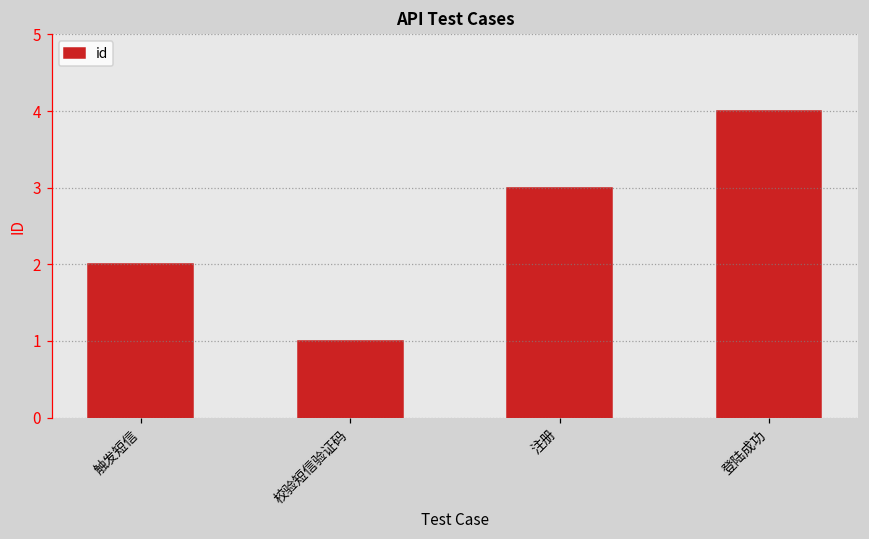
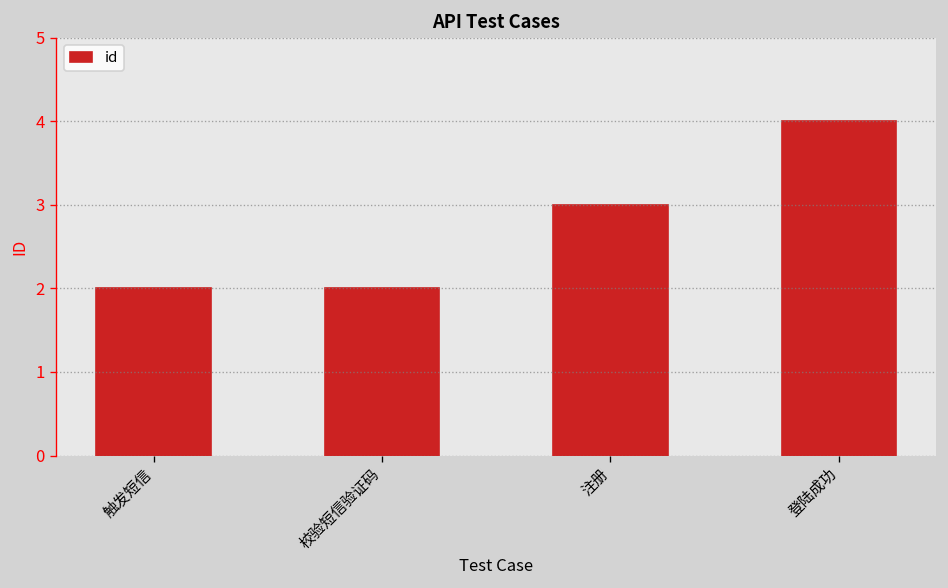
校验短信验证码: 1 -> 2
